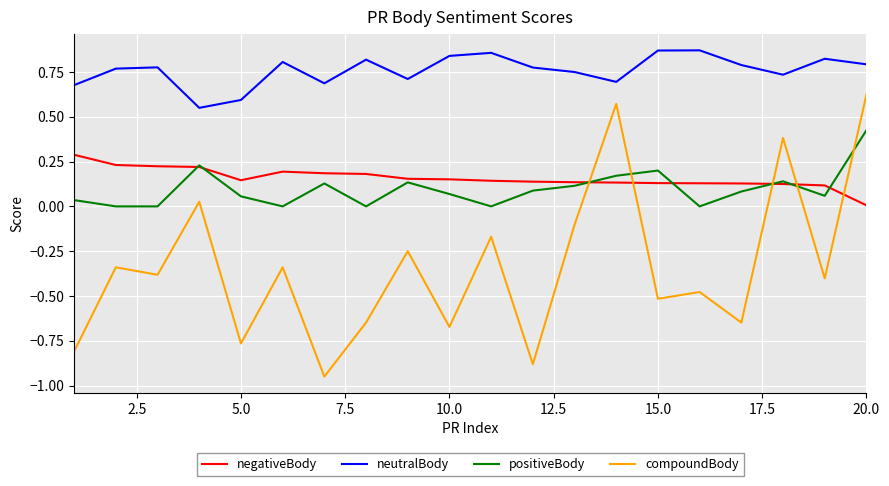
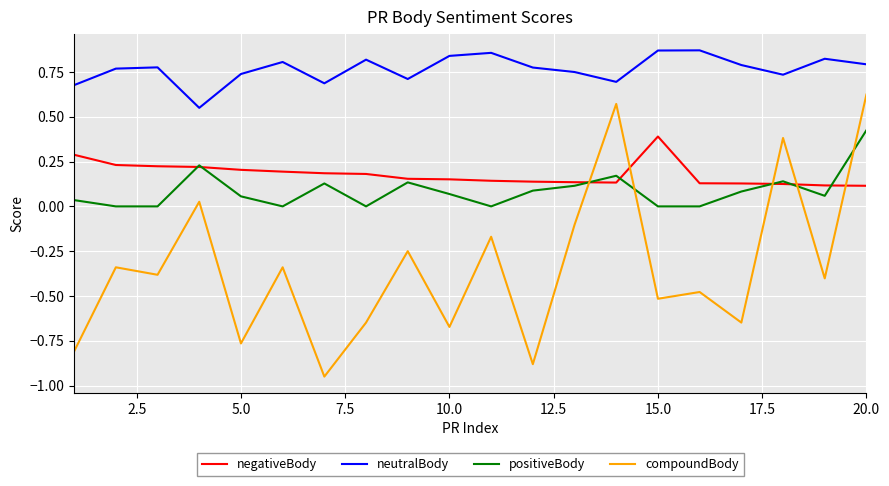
negativeBody, 5.0: 0.15 -> 0.20
neutralBody, 5.0: 0.59 -> 0.74
negativeBody, 15.0: 0.13 -> 0.39
positiveBody, 15.0: 0.2 -> 0.0
negativeBody, 20.0: 0.01 -> 0.12
